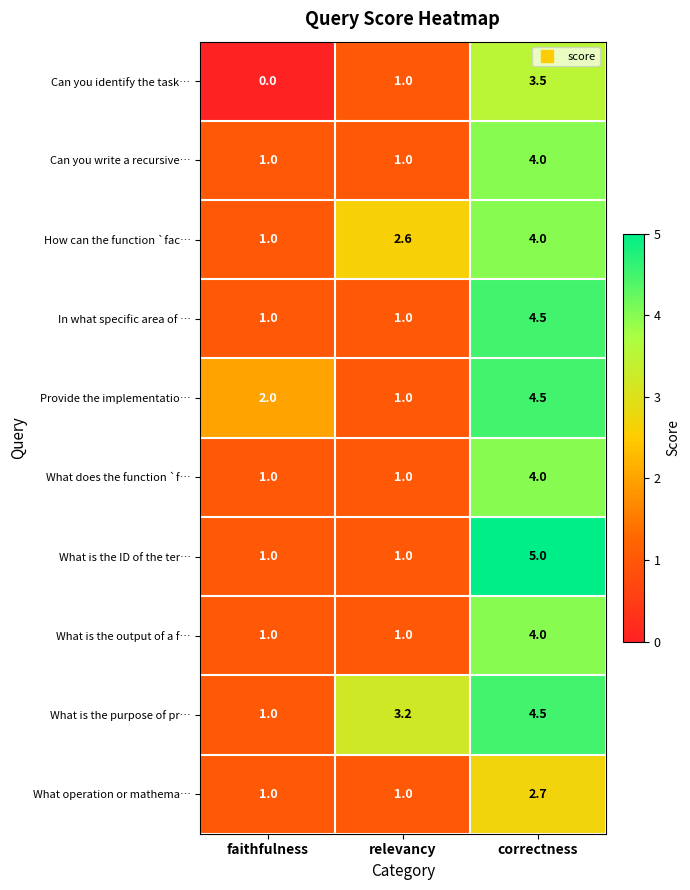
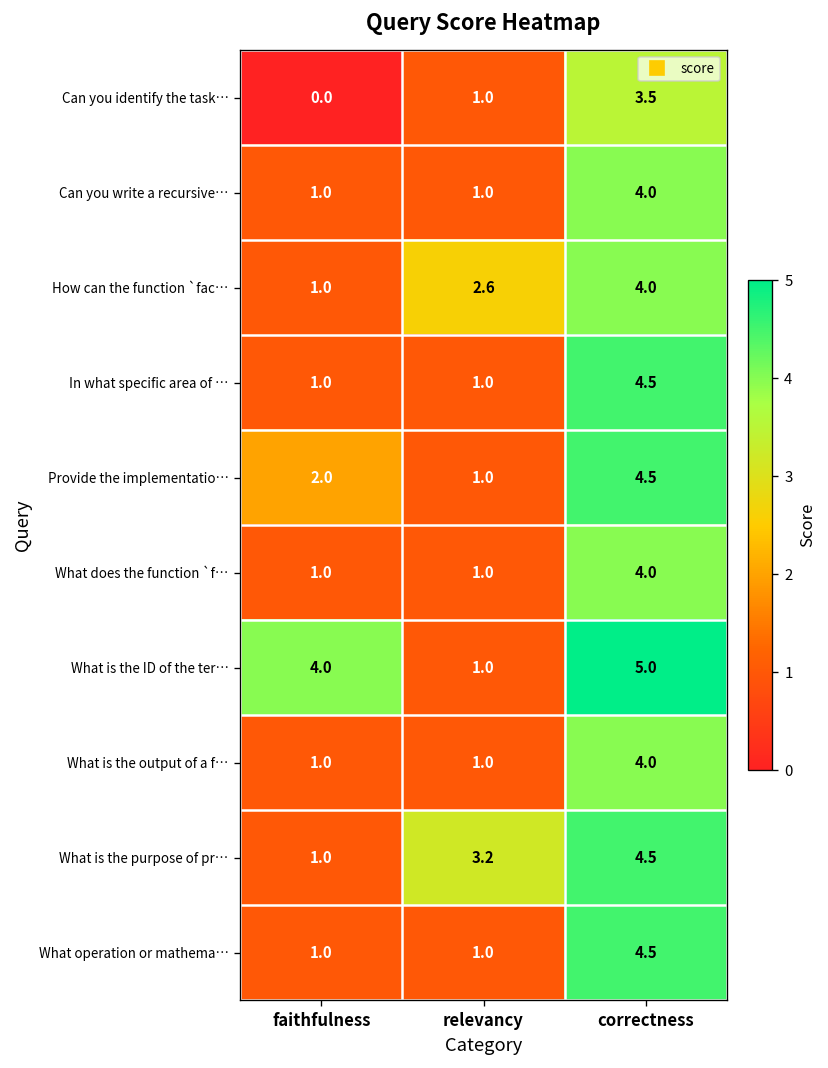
What is the ID of the ter…, faithfulness: 1.0 -> 4.0
What operation or mathema…, correctness: 2.7 -> 4.5
